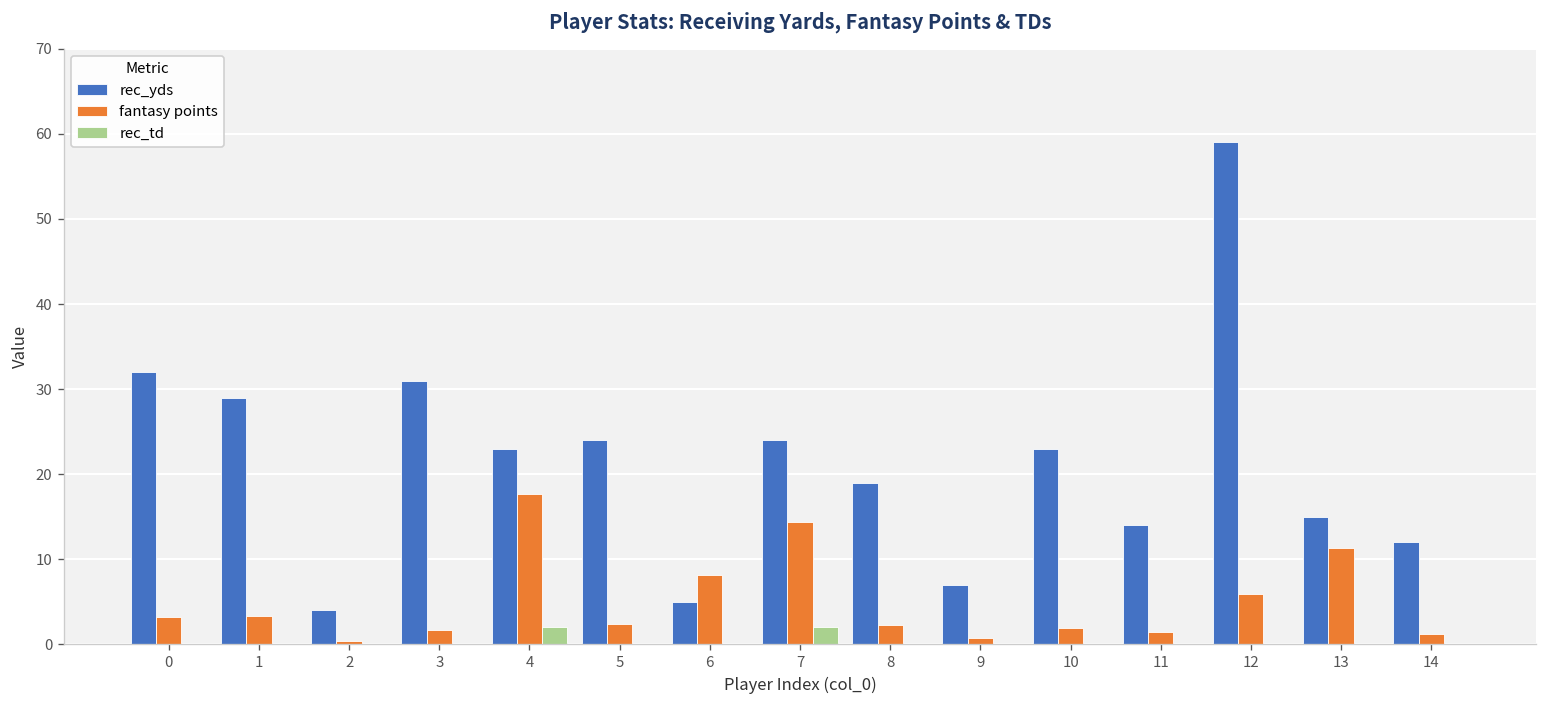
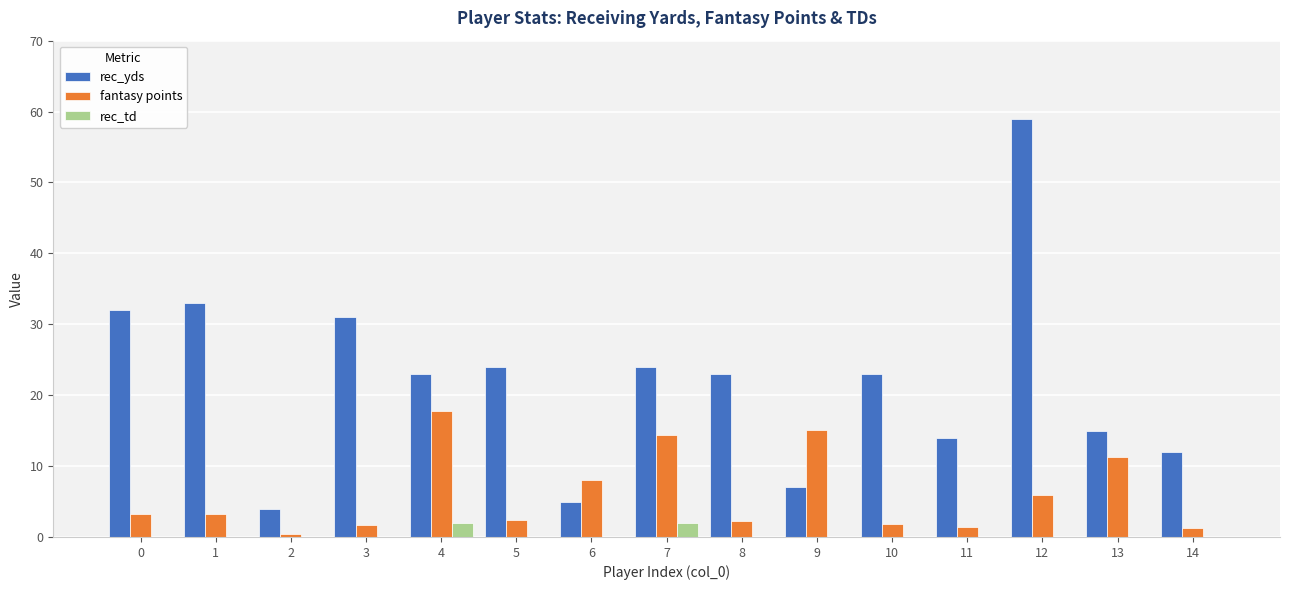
rec_yds, 1: 29 -> 33
rec_yds, 8: 19 -> 23
fantasy points, 9: 1 -> 15
